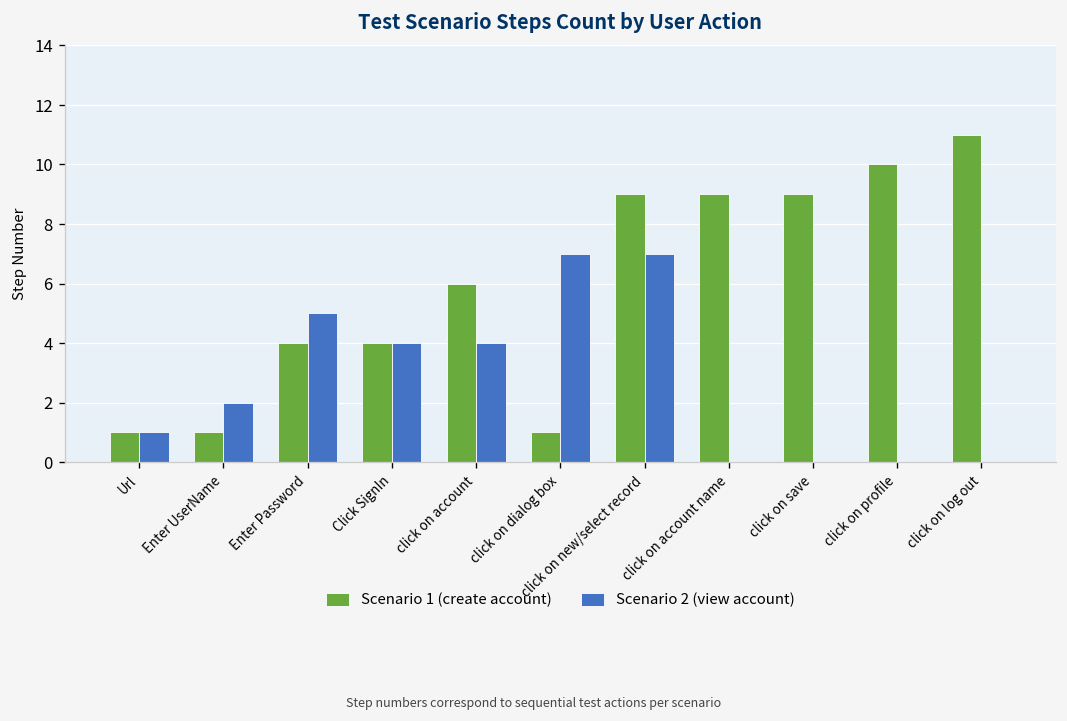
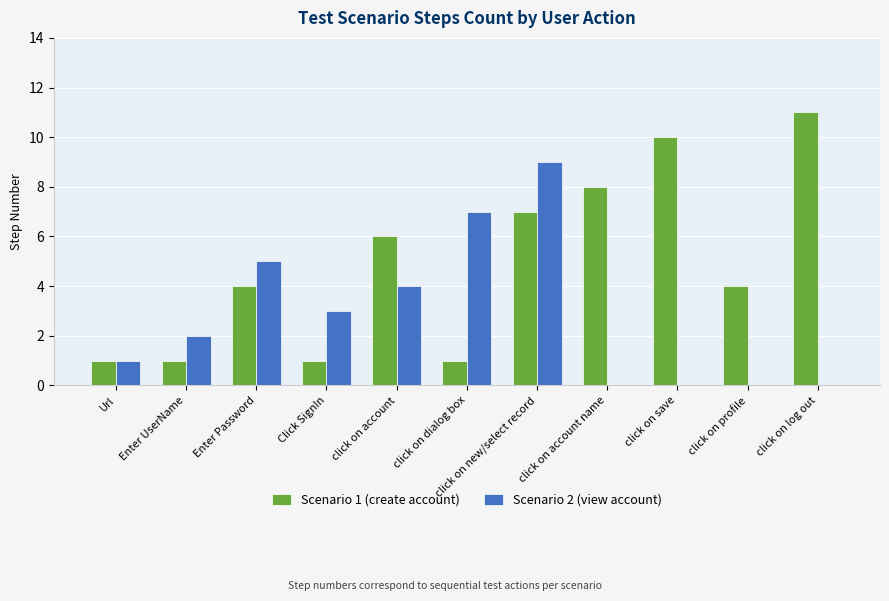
Scenario 1 (create account), Click SignIn: 4 -> 1
Scenario 2 (view account), Click SignIn: 4 -> 3
Scenario 1 (create account), click on new/select record: 9 -> 7
Scenario 2 (view account), click on new/select record: 7 -> 9
Scenario 1 (create account), click on account name: 9 -> 8
Scenario 1 (create account), click on save: 9 -> 10
Scenario 1 (create account), click on profile: 10 -> 4
